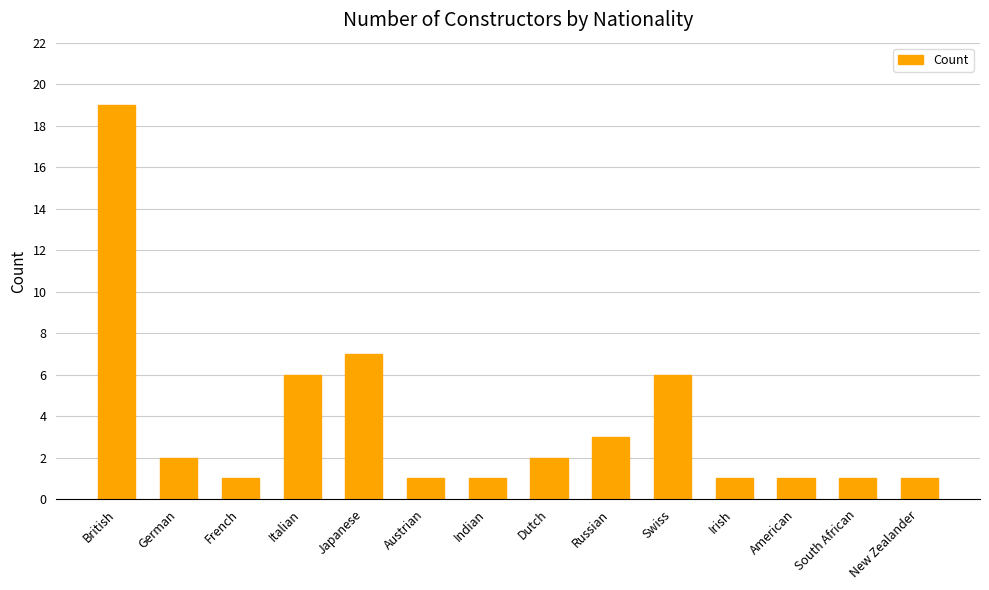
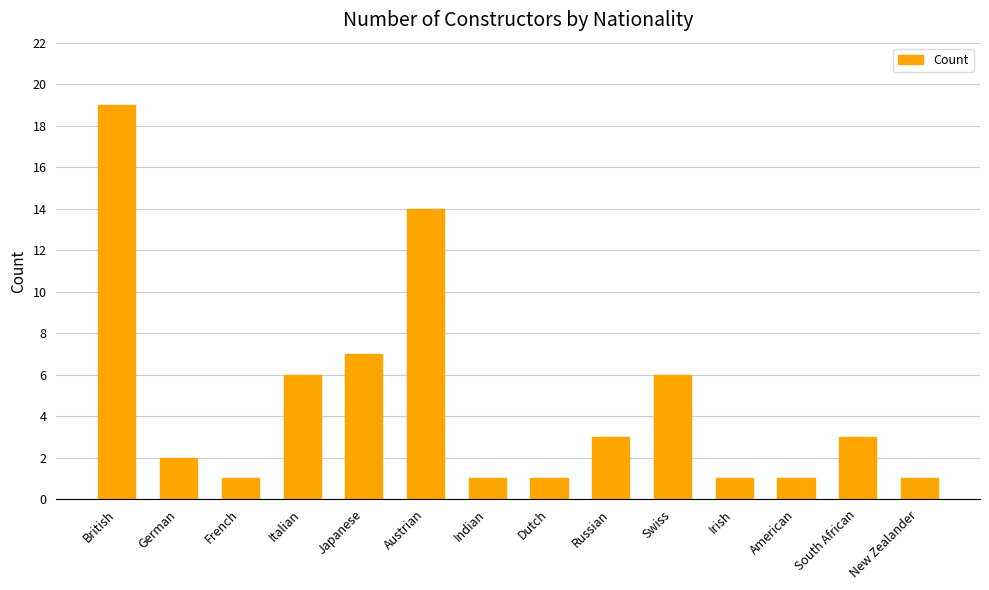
Austrian: 1 -> 14
Dutch: 2 -> 1
South African: 1 -> 3
